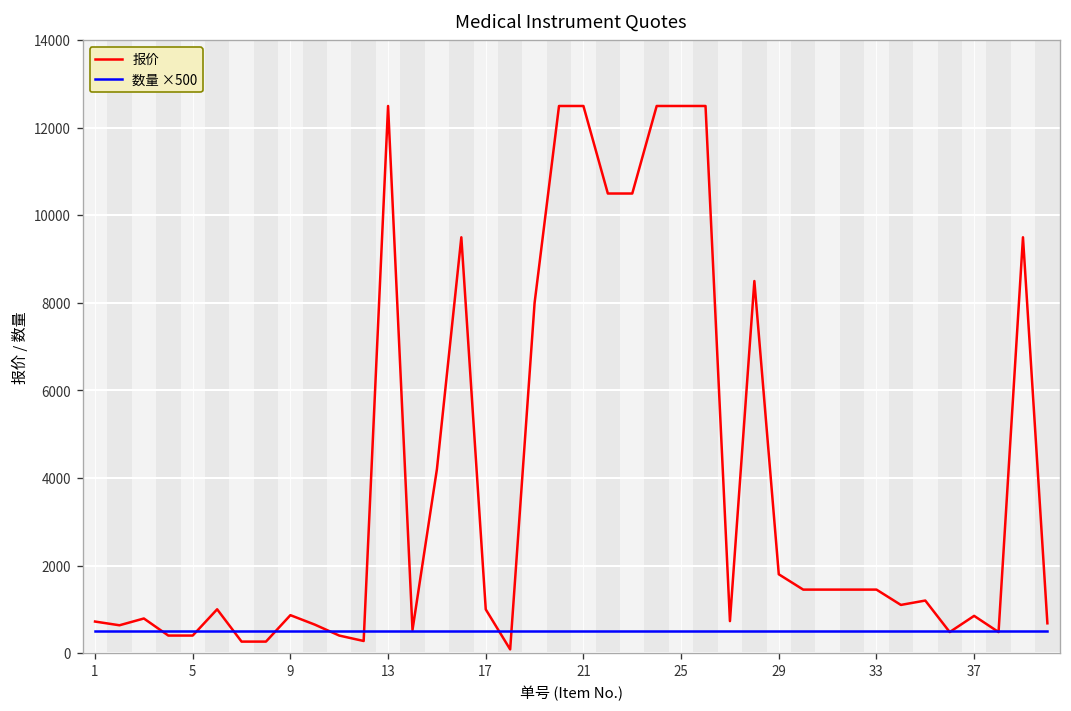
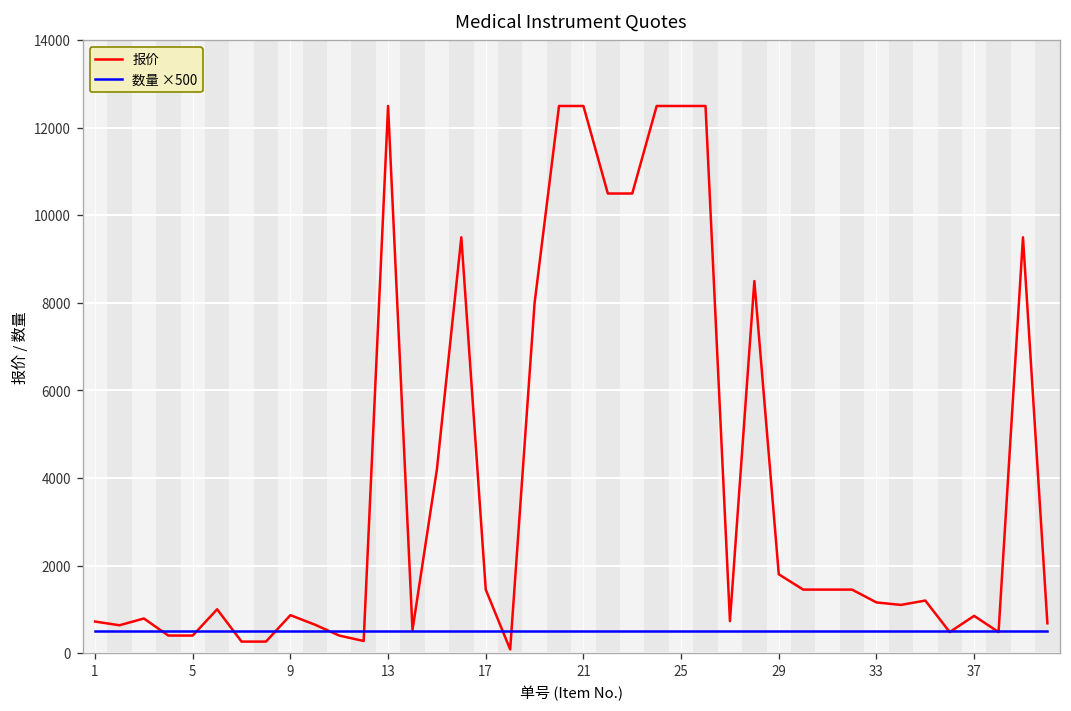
报价, 17: 1000 -> 1500
报价, 33: 1500 -> 1200
